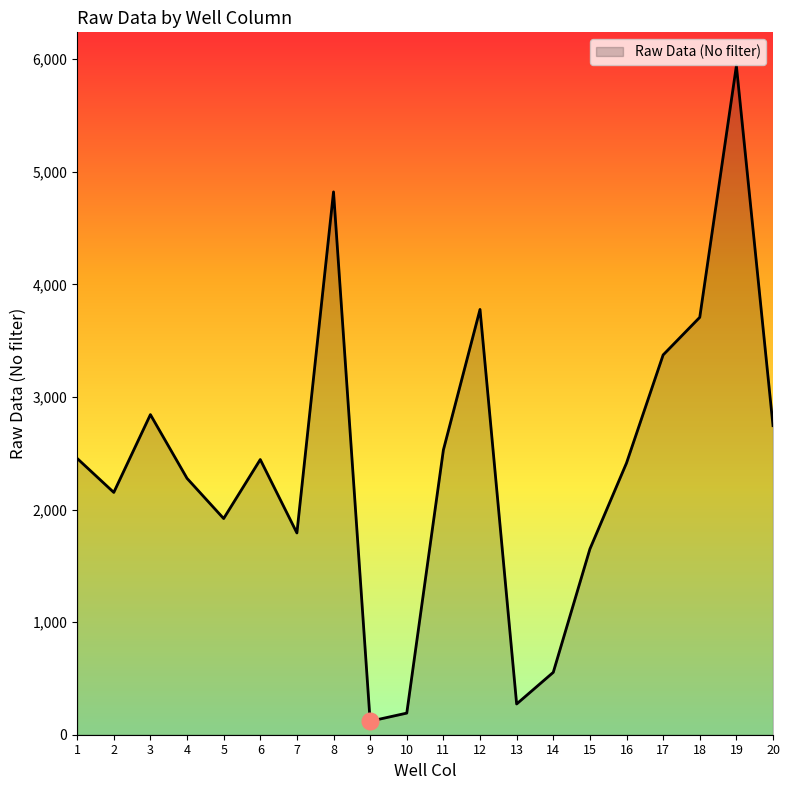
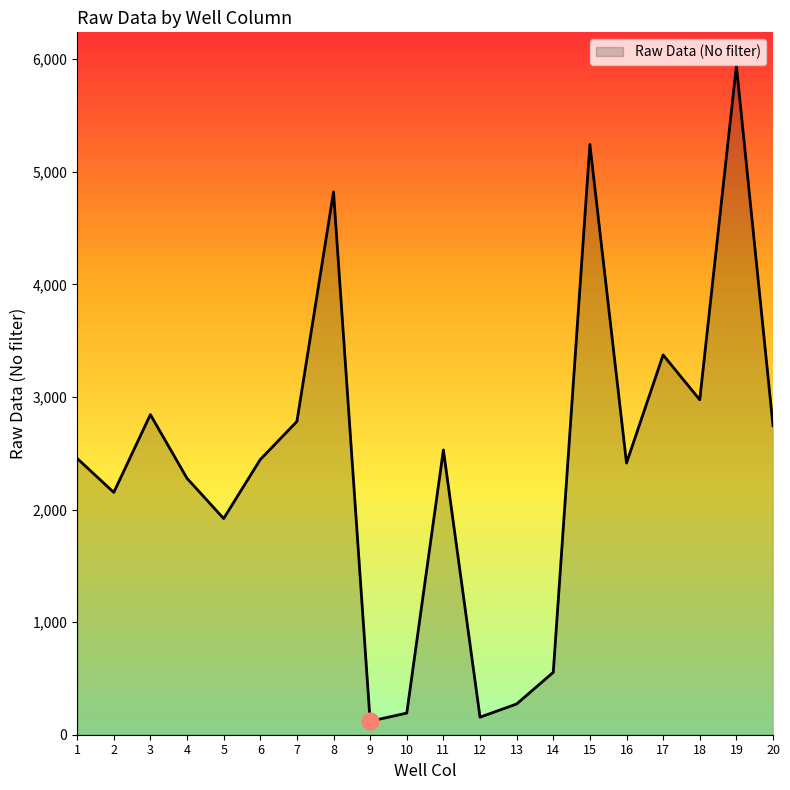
Raw Data (No filter), 7: 1,790 -> 2,780
Raw Data (No filter), 12: 3,780 -> 160
Raw Data (No filter), 15: 1,650 -> 5,240
Raw Data (No filter), 18: 3,710 -> 2,980
